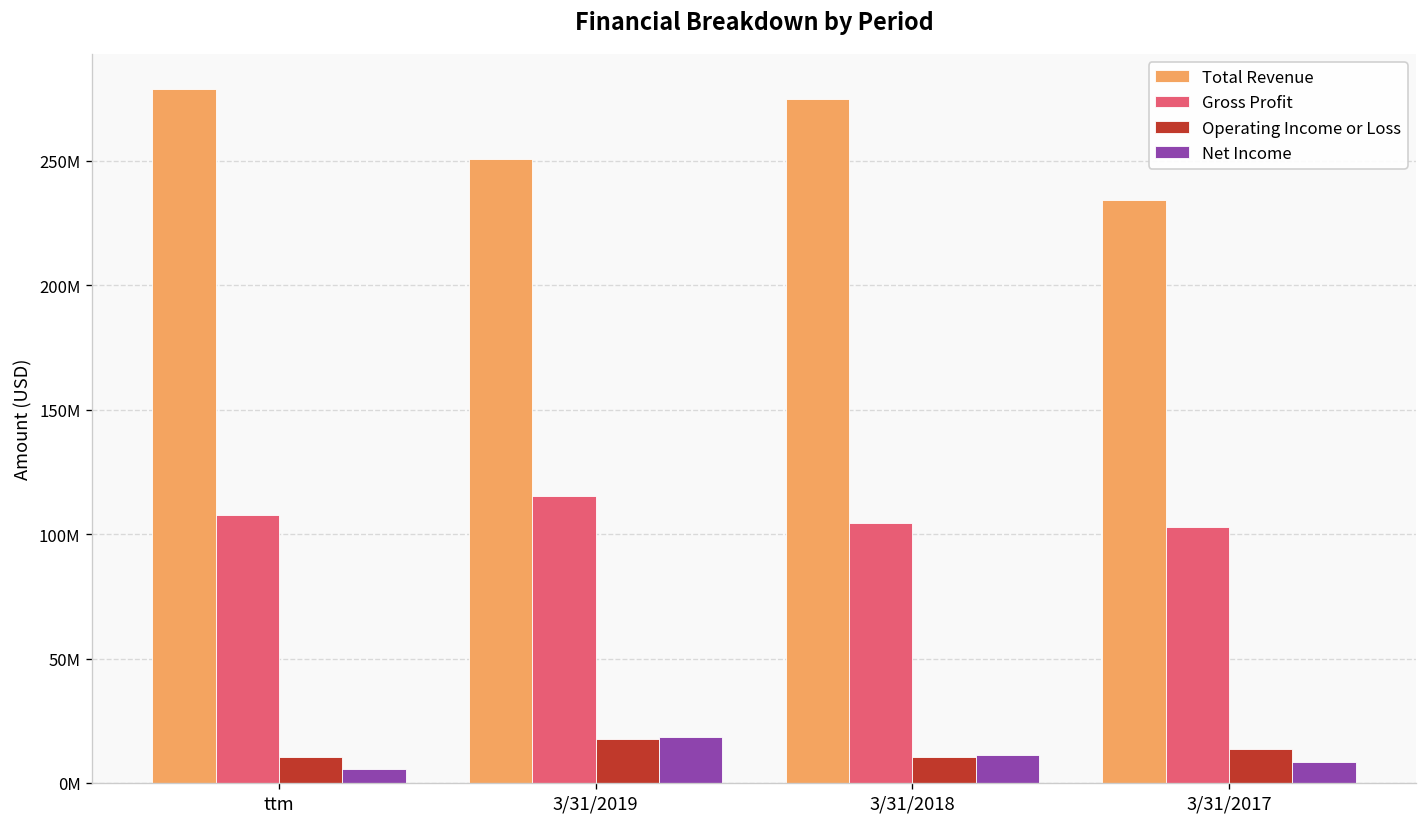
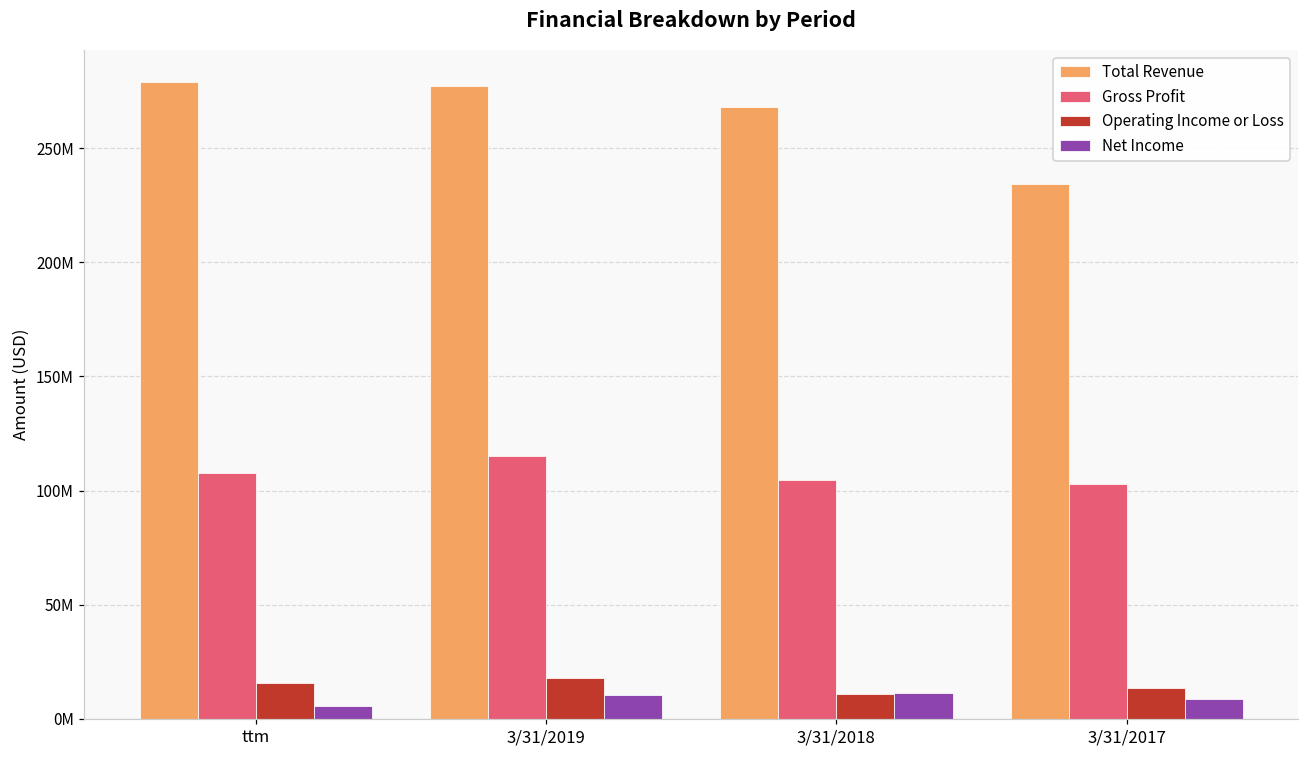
Operating Income or Loss, ttm: 11000000 -> 16000000
Total Revenue, 3/31/2019: 251000000 -> 277000000
Net Income, 3/31/2019: 19000000 -> 10000000
Total Revenue, 3/31/2018: 275000000 -> 268000000
